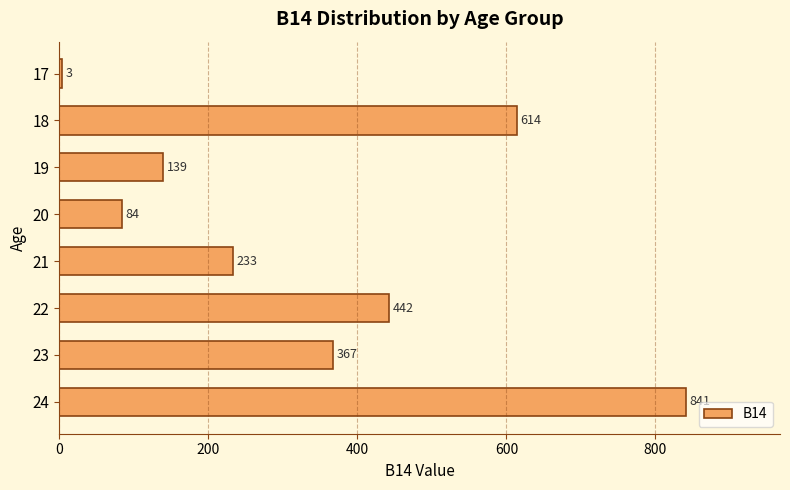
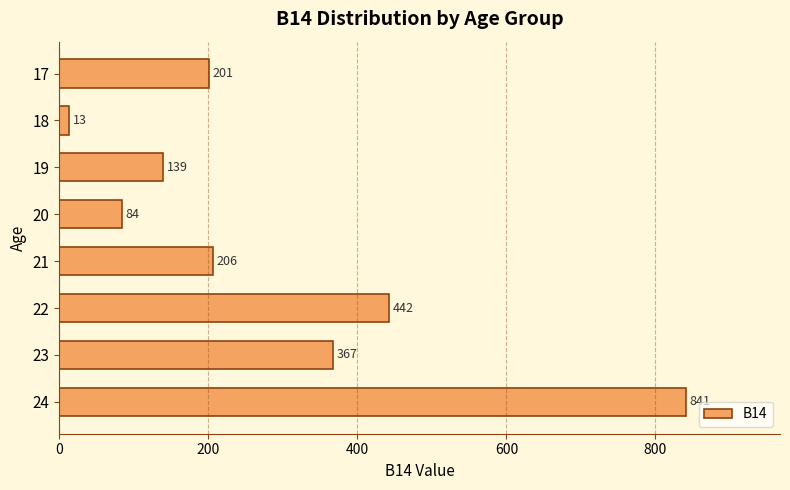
17: 3 -> 201
18: 614 -> 13
21: 233 -> 206
